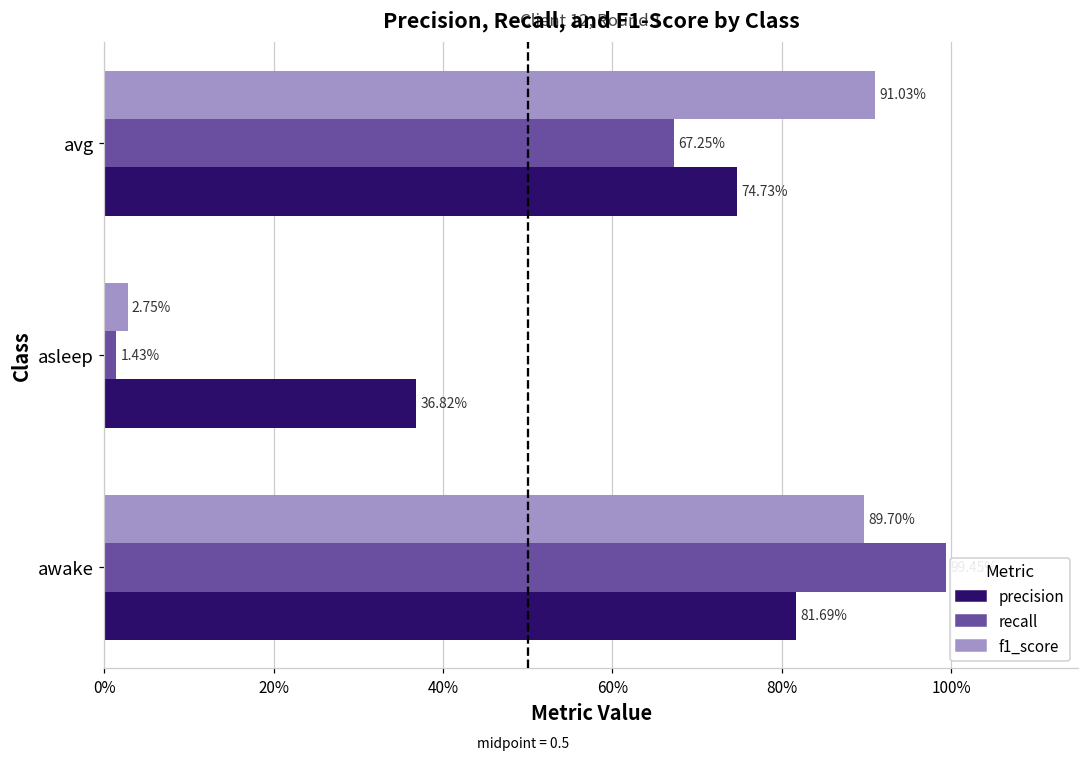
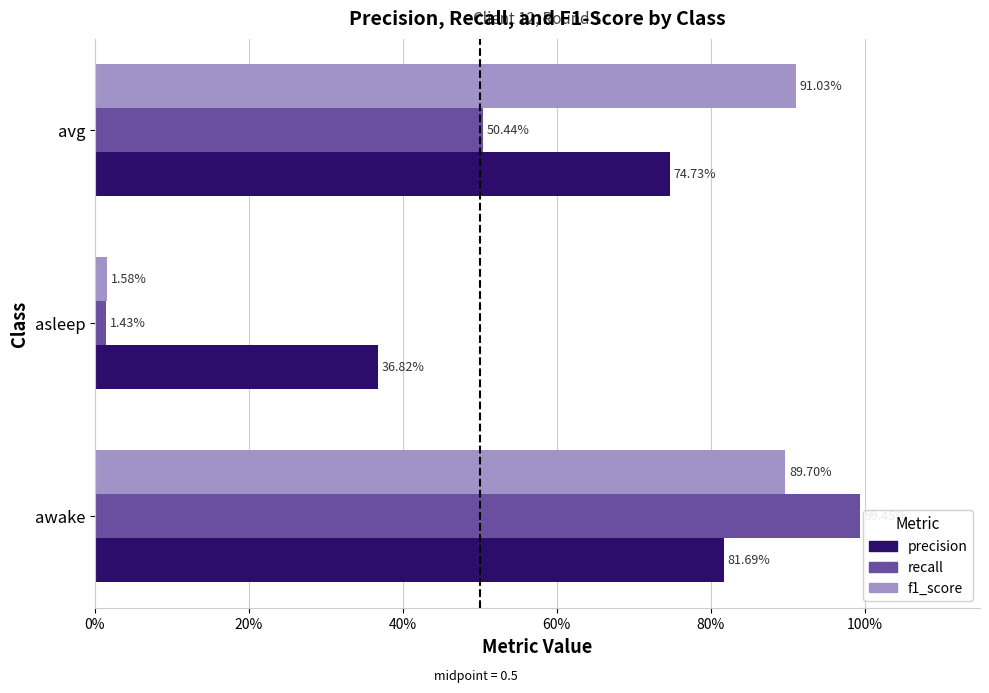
recall, avg: 67.25% -> 50.44%
f1_score, asleep: 2.75% -> 1.58%
